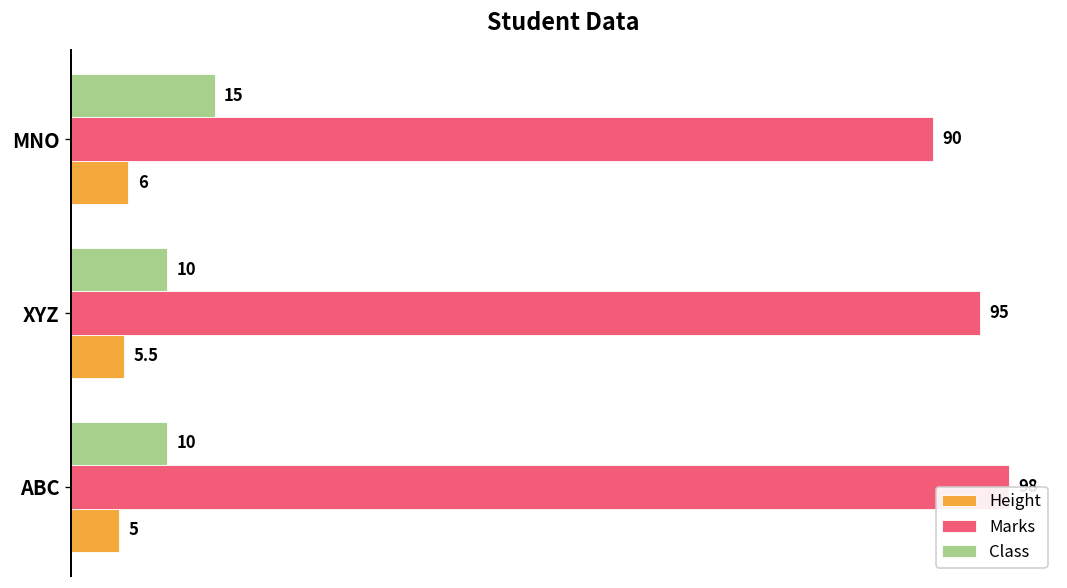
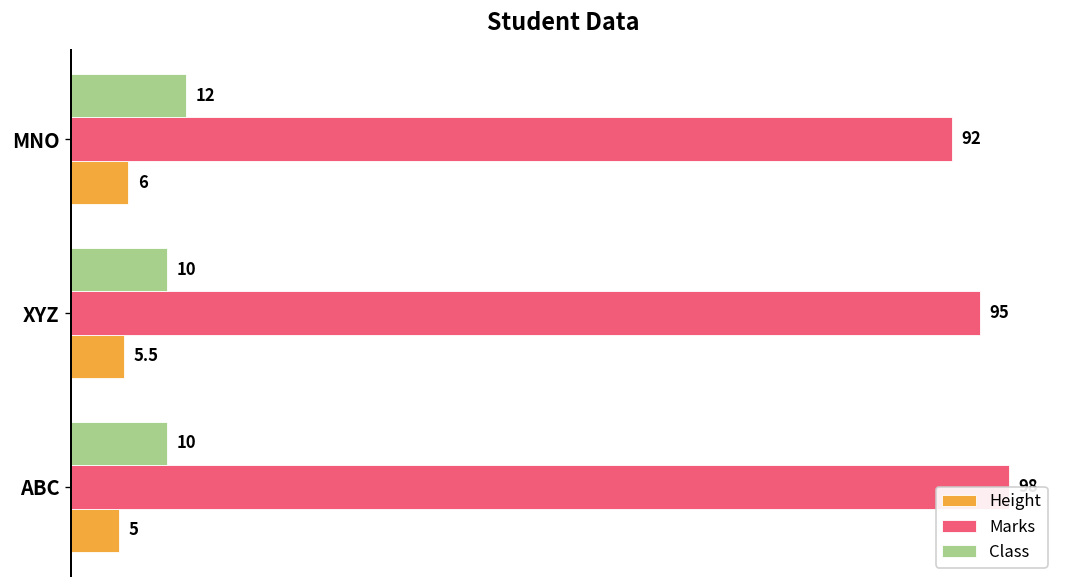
Class, MNO: 15 -> 12
Marks, MNO: 90 -> 92
